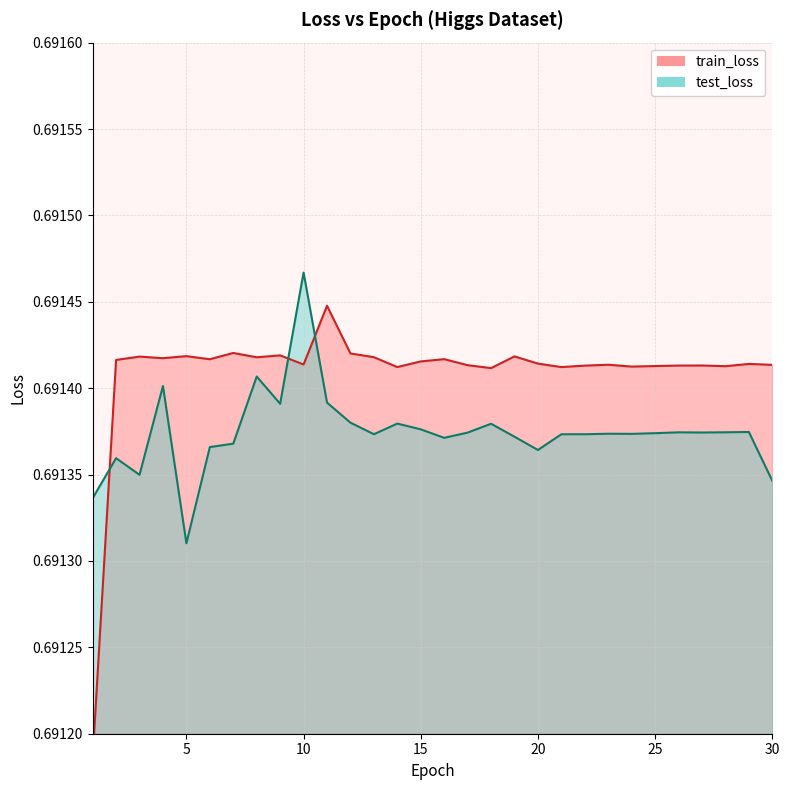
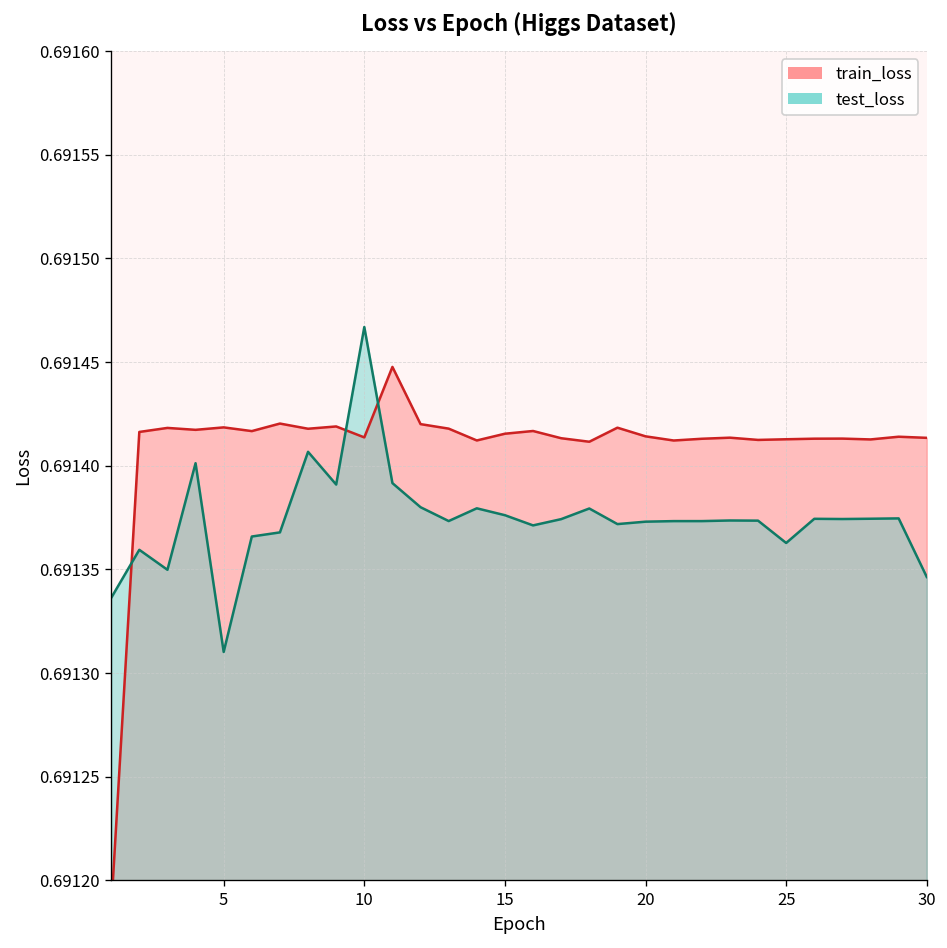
test_loss, 20: 0.691364 -> 0.691373
test_loss, 25: 0.691374 -> 0.691363
